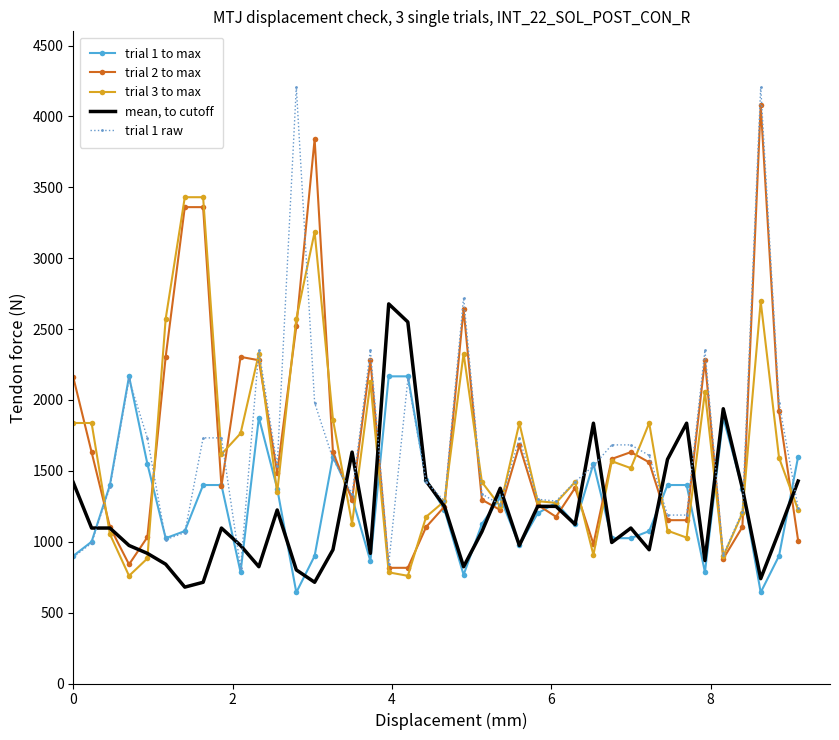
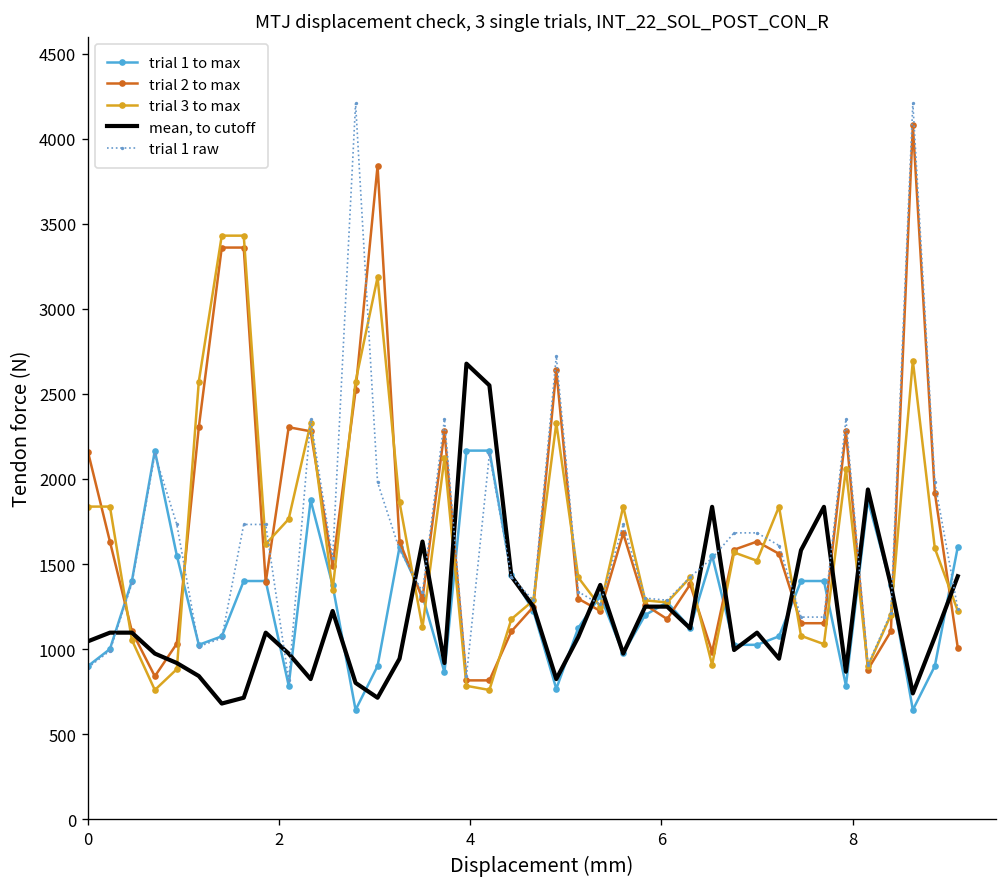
mean, to cutoff, 0: 1420 -> 1050
